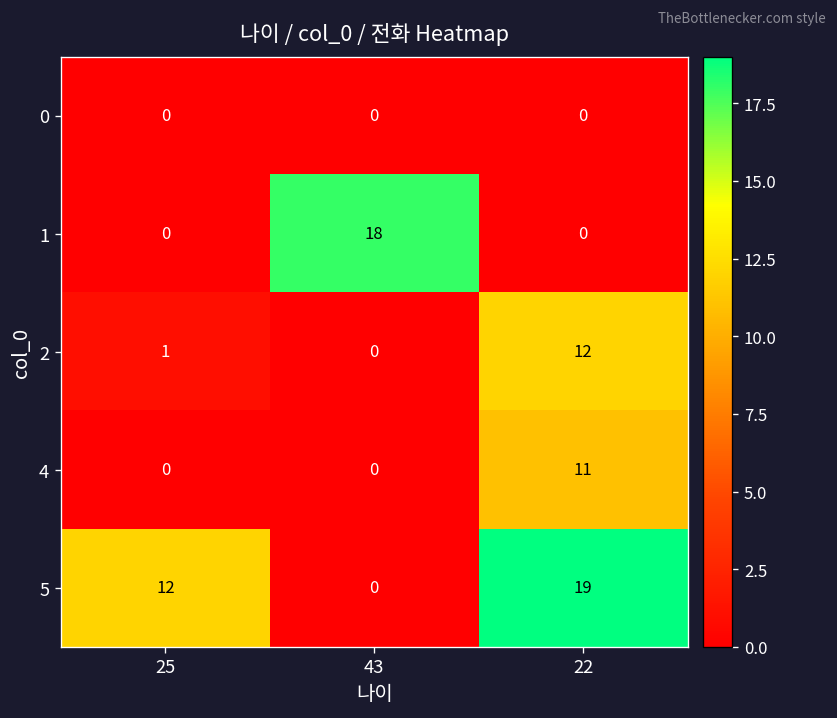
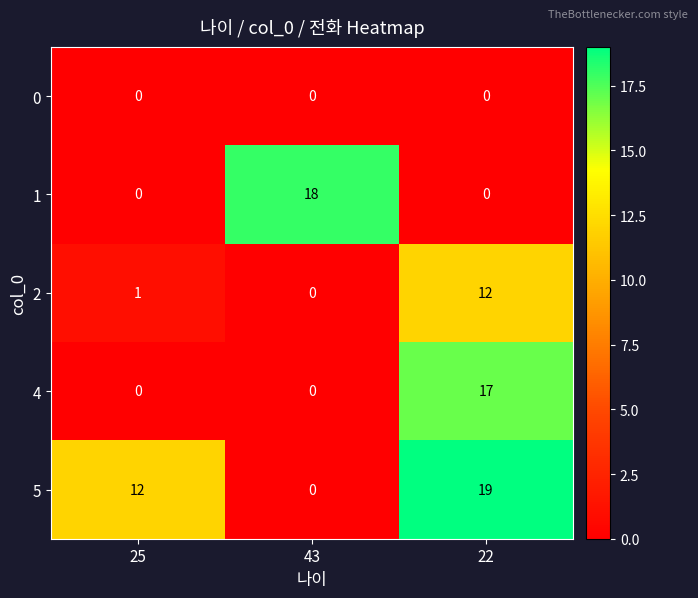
4, 22: 11 -> 17
